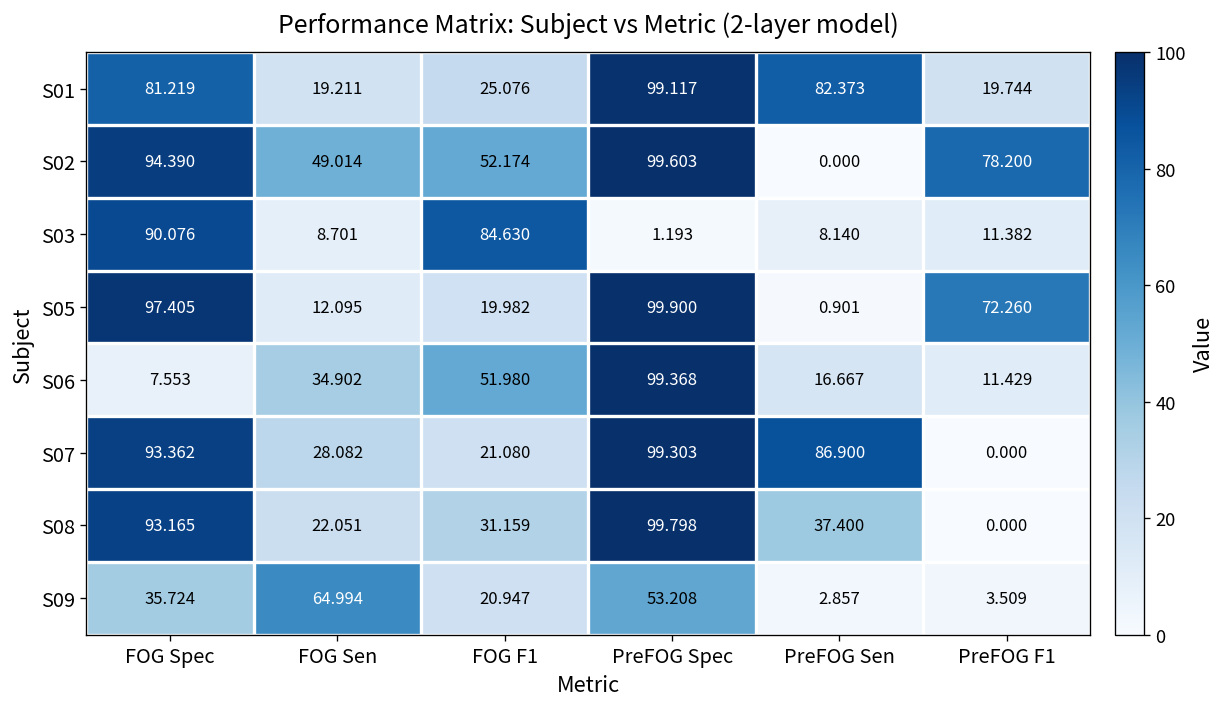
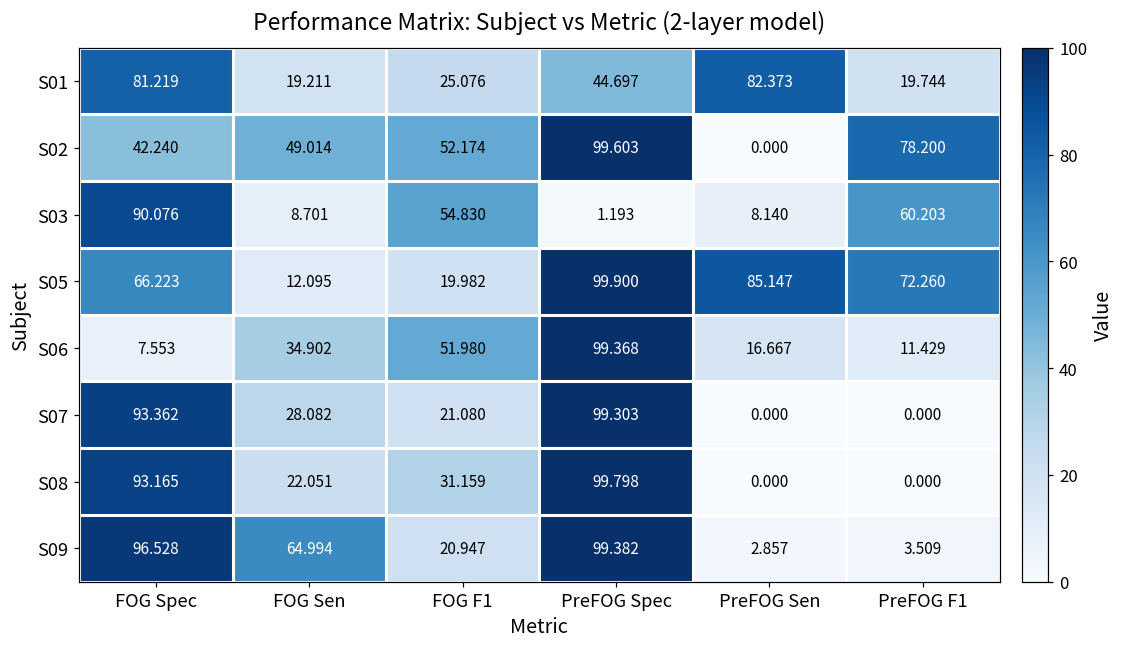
S01, PreFOG Spec: 99.117 -> 44.697
S02, FOG Spec: 94.390 -> 42.240
S03, FOG F1: 84.630 -> 54.830
S03, PreFOG F1: 11.382 -> 60.203
S05, FOG Spec: 97.405 -> 66.223
S05, PreFOG Sen: 0.901 -> 85.147
S07, PreFOG Sen: 86.900 -> 0.000
S08, PreFOG Sen: 37.400 -> 0.000
S09, FOG Spec: 35.724 -> 96.528
S09, PreFOG Spec: 53.208 -> 99.382
